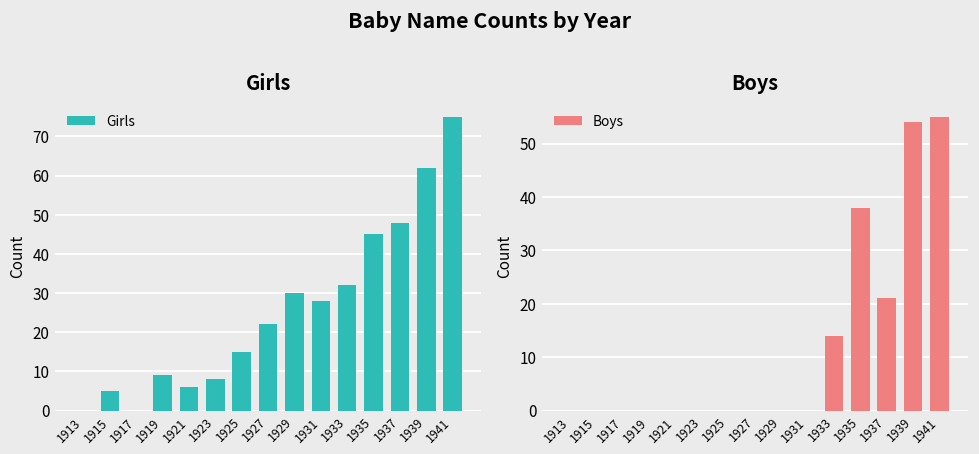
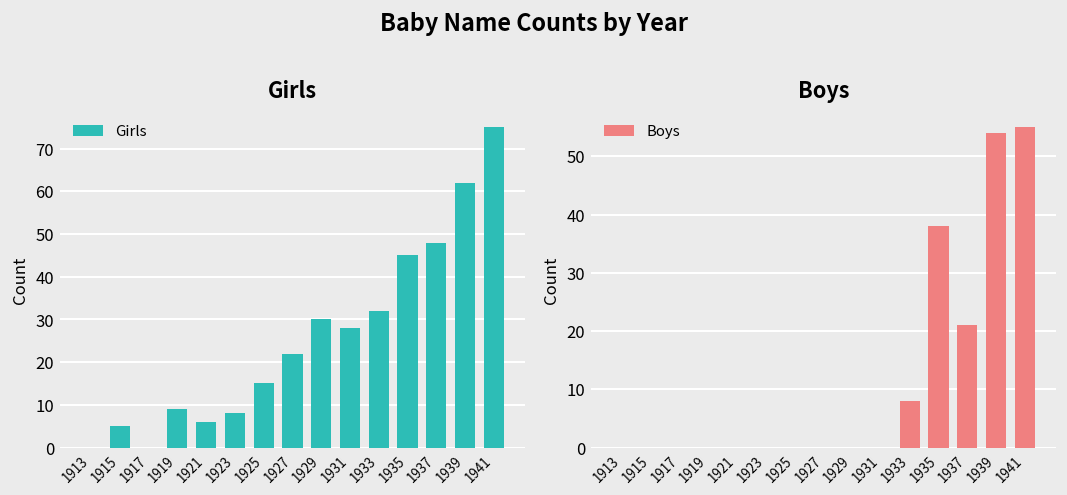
Boys, 1933: 14 -> 8
